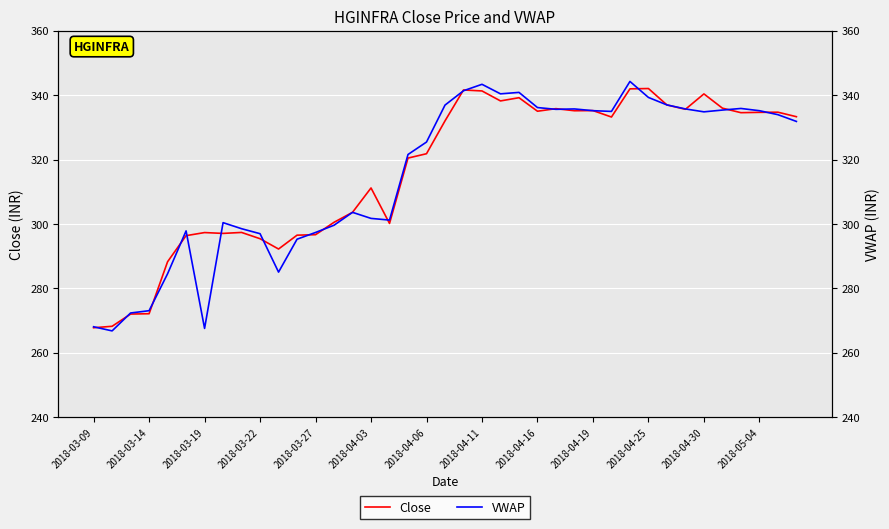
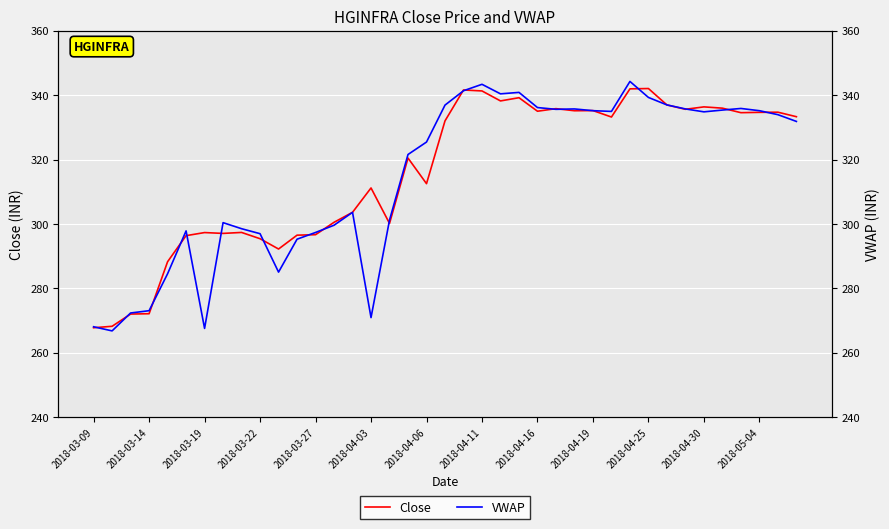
Close, 2018-04-06: 322 -> 313
Close, 2018-04-30: 340 -> 336
VWAP, 2018-04-03: 302 -> 271
